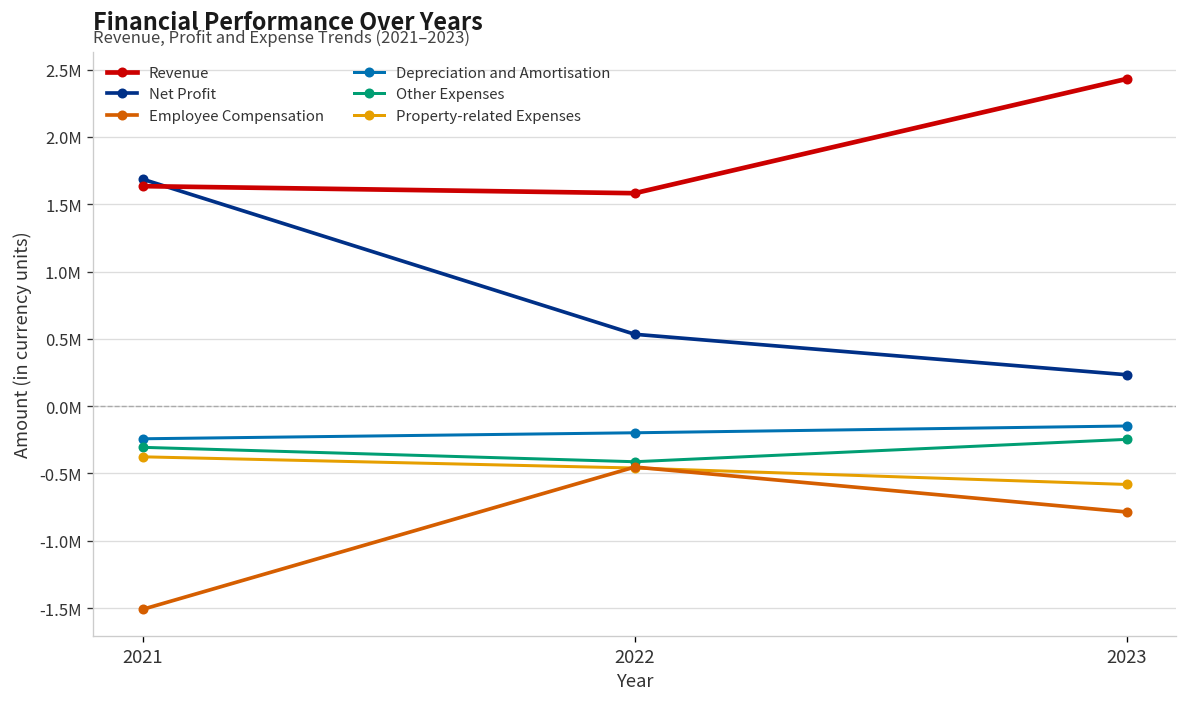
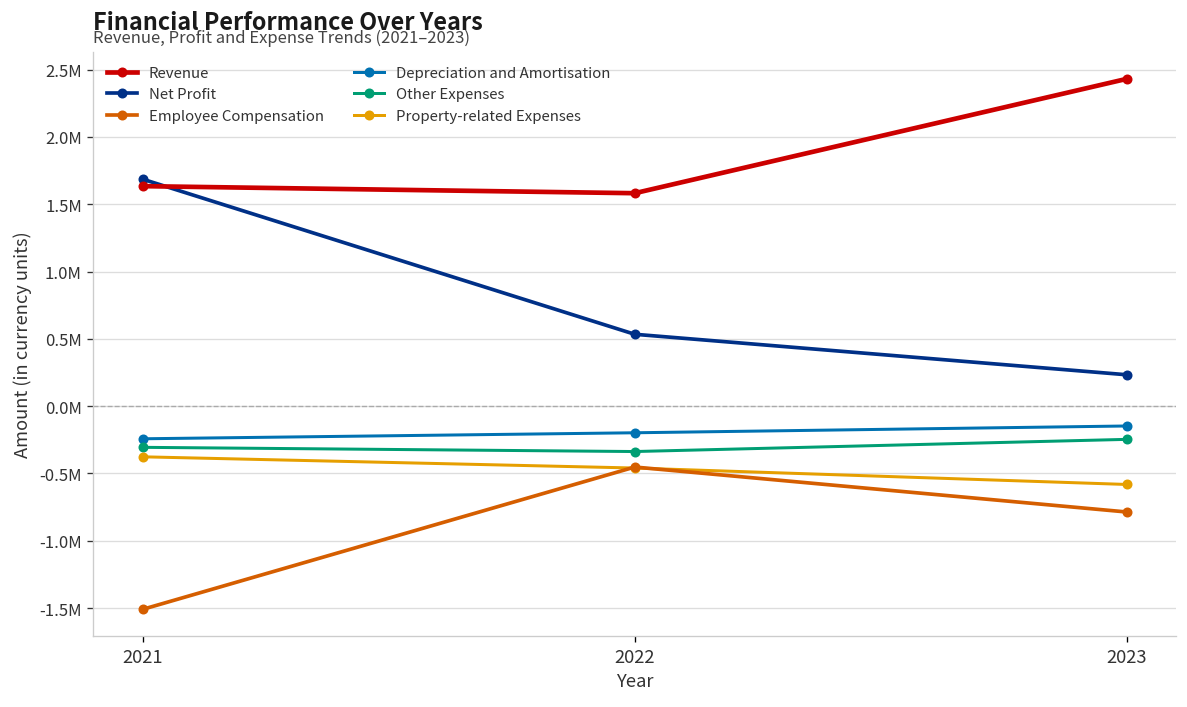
Other Expenses, 2022: -410000 -> -340000
